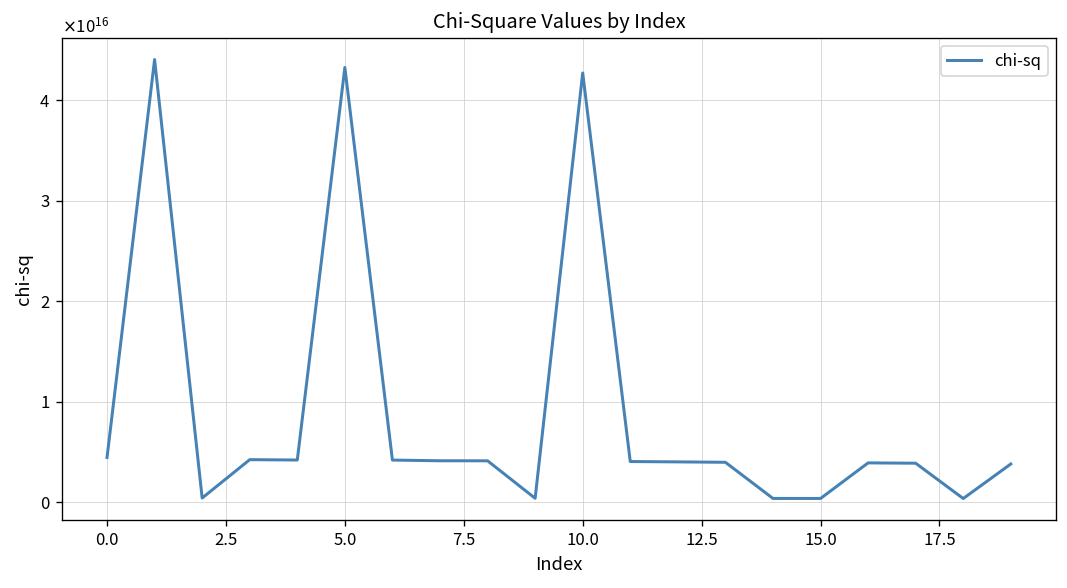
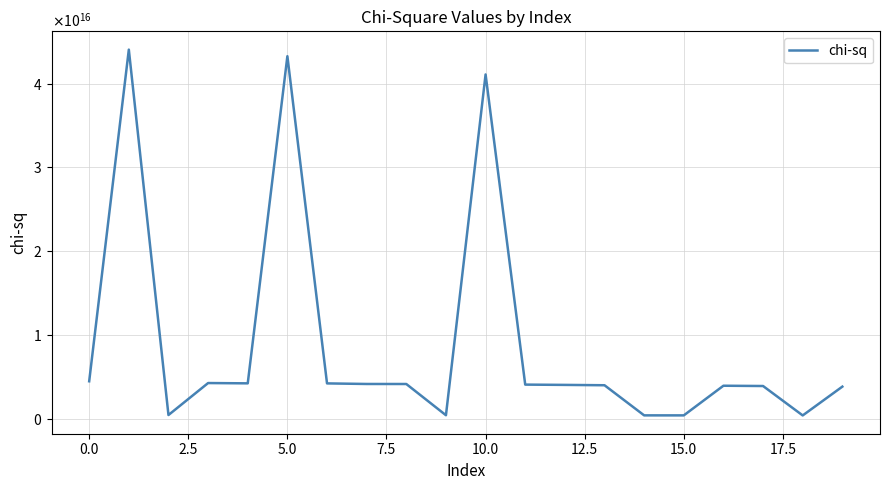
10.0: 43000000000000000 -> 41000000000000000
